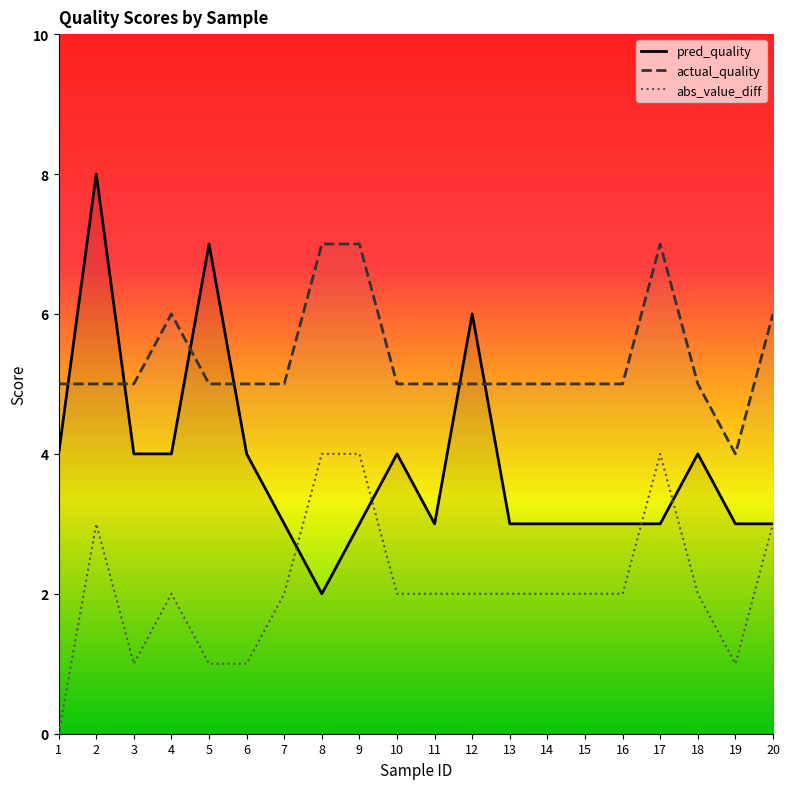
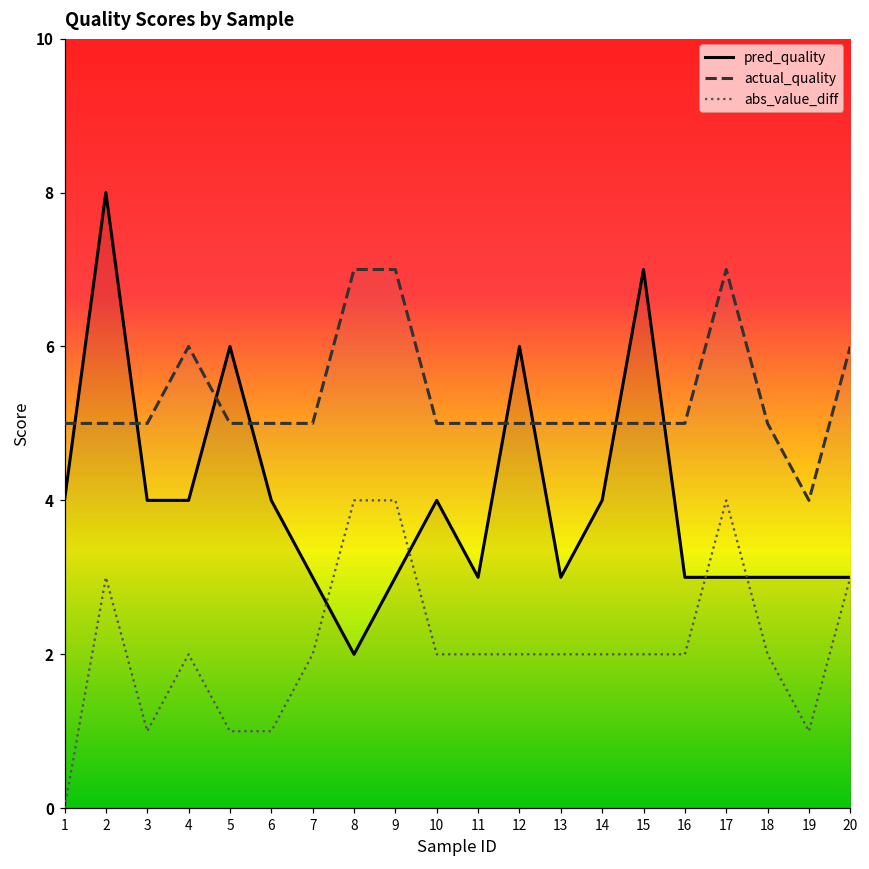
pred_quality, 5: 7 -> 6
pred_quality, 14: 3 -> 4
pred_quality, 15: 3 -> 7
pred_quality, 18: 4 -> 3
